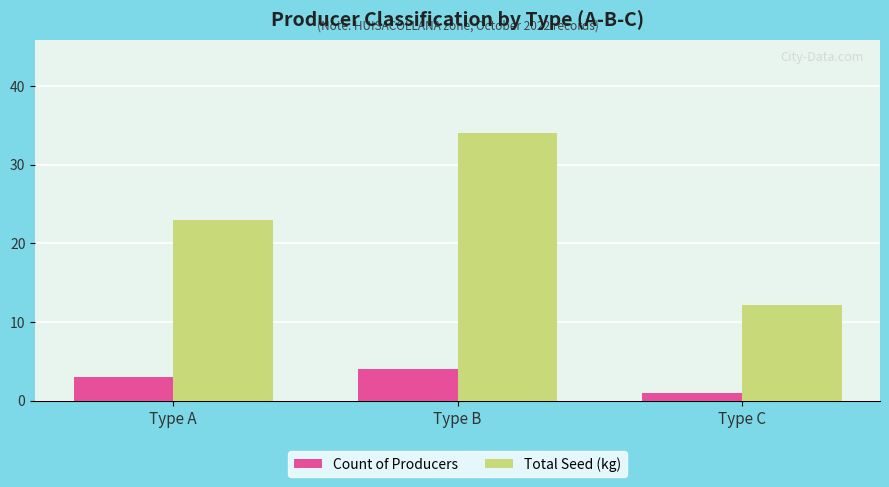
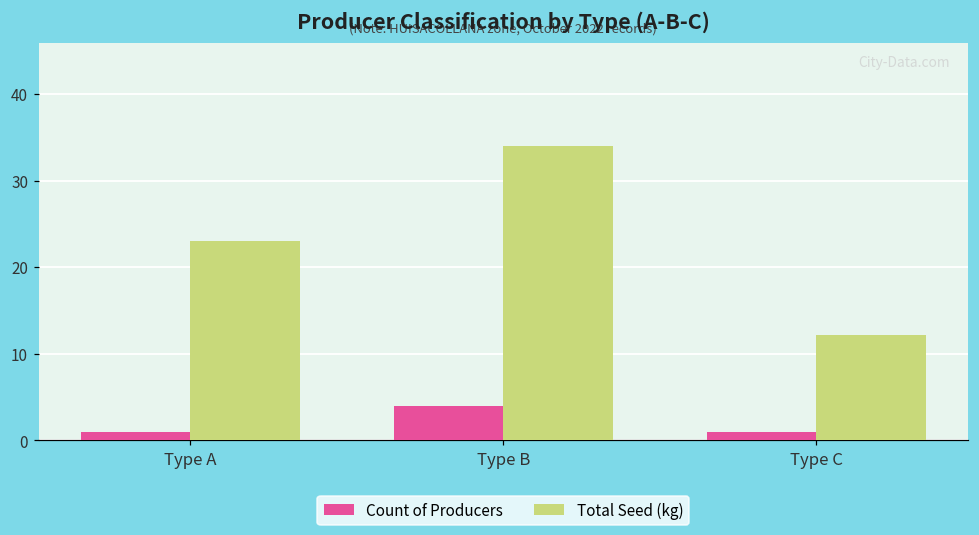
Count of Producers, Type A: 3 -> 1
